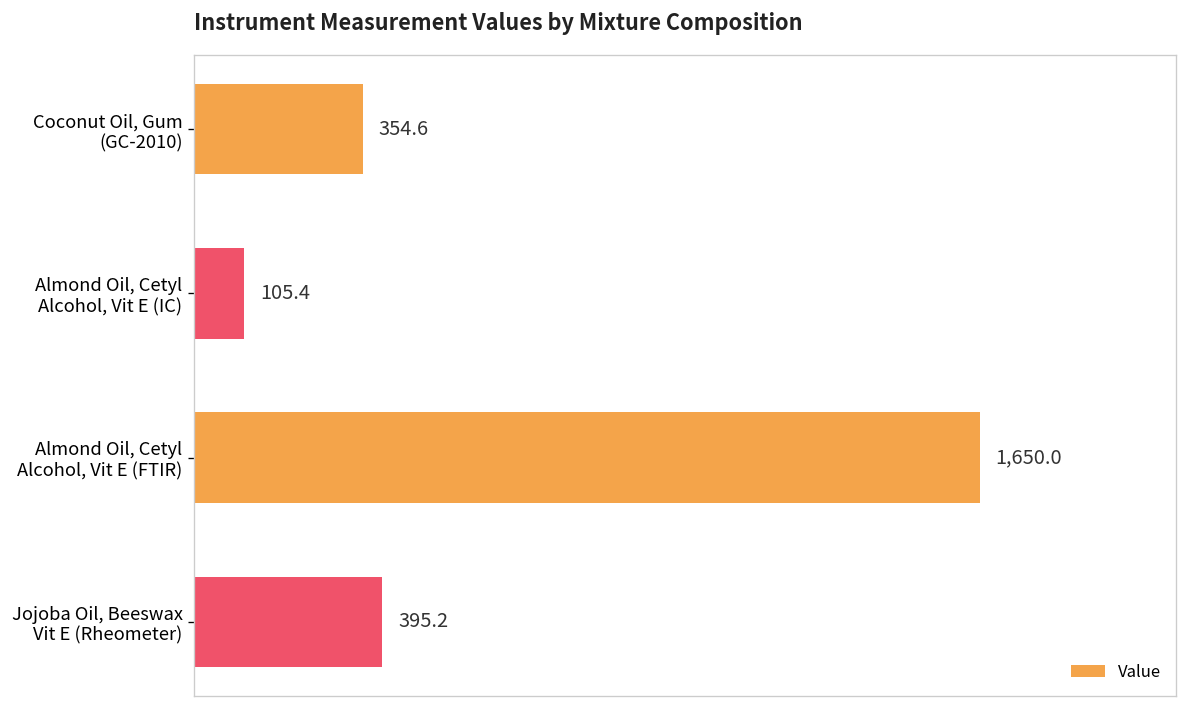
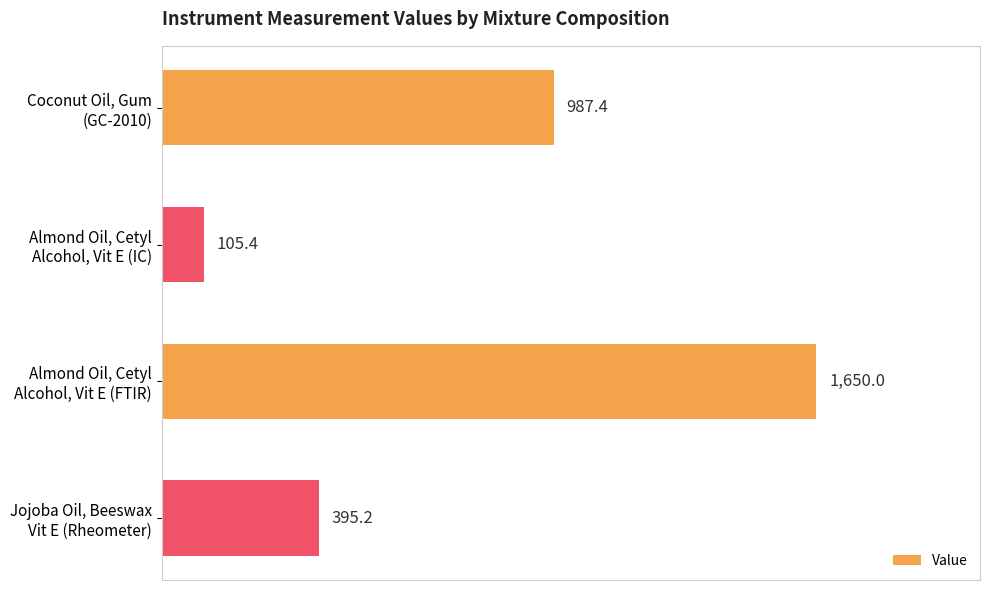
Coconut Oil, Gum (GC-2010): 354.6 -> 987.4
